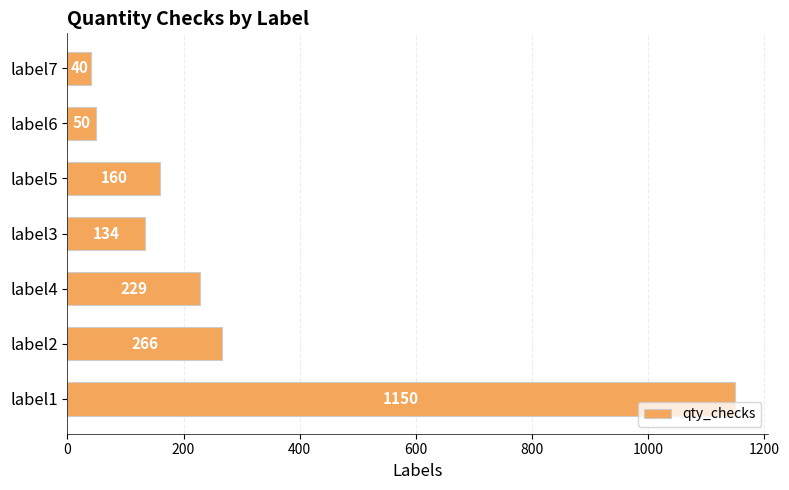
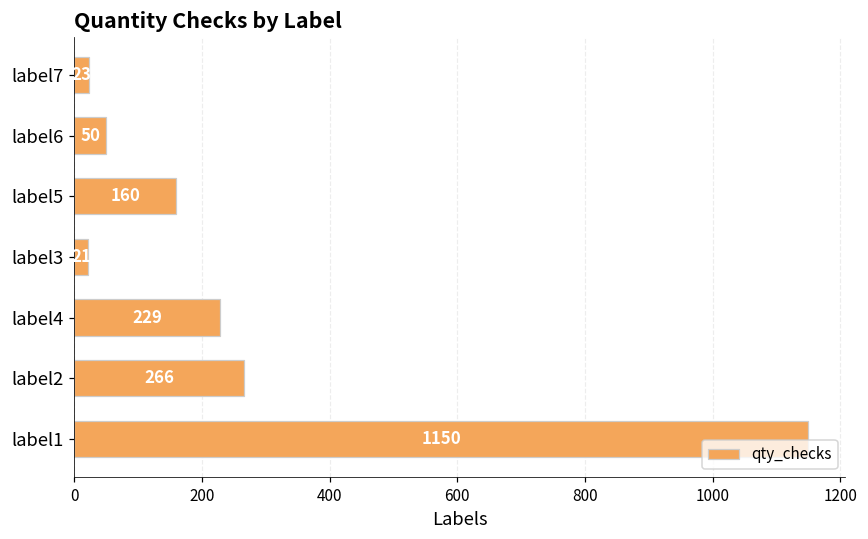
label7: 40 -> 23
label3: 134 -> 21
